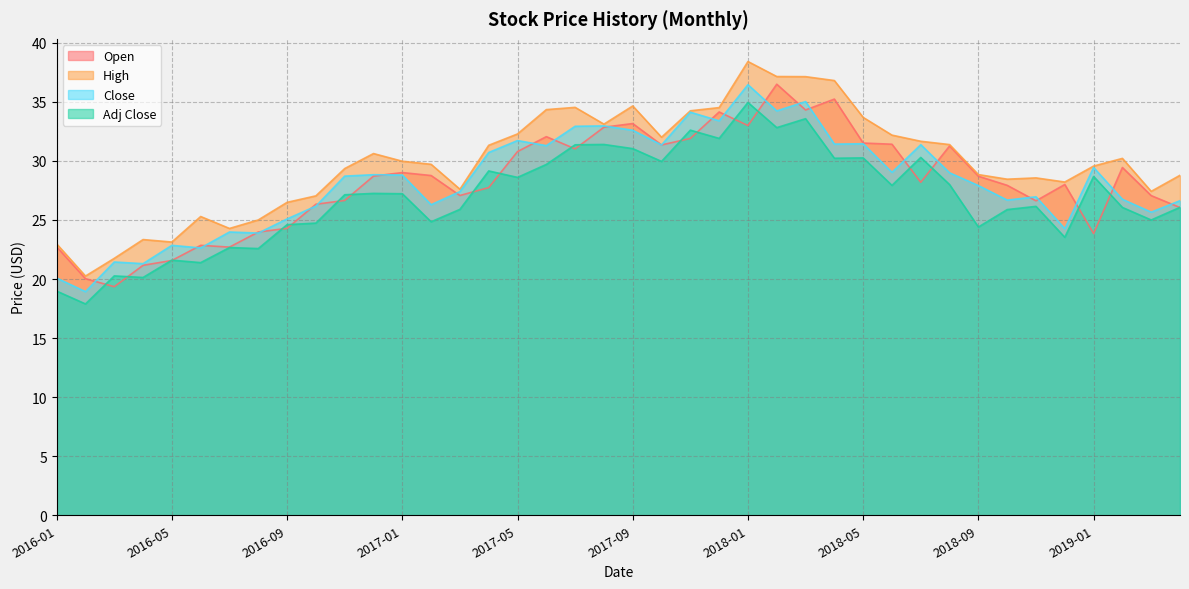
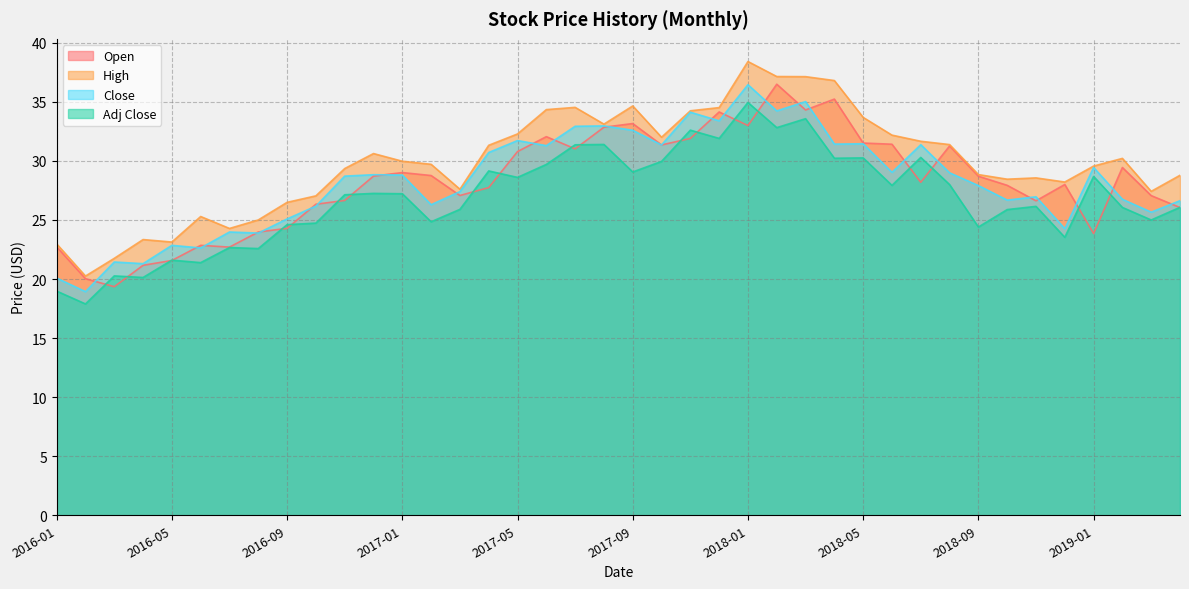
Adj Close, 2017-09: 31.0 -> 29.1
